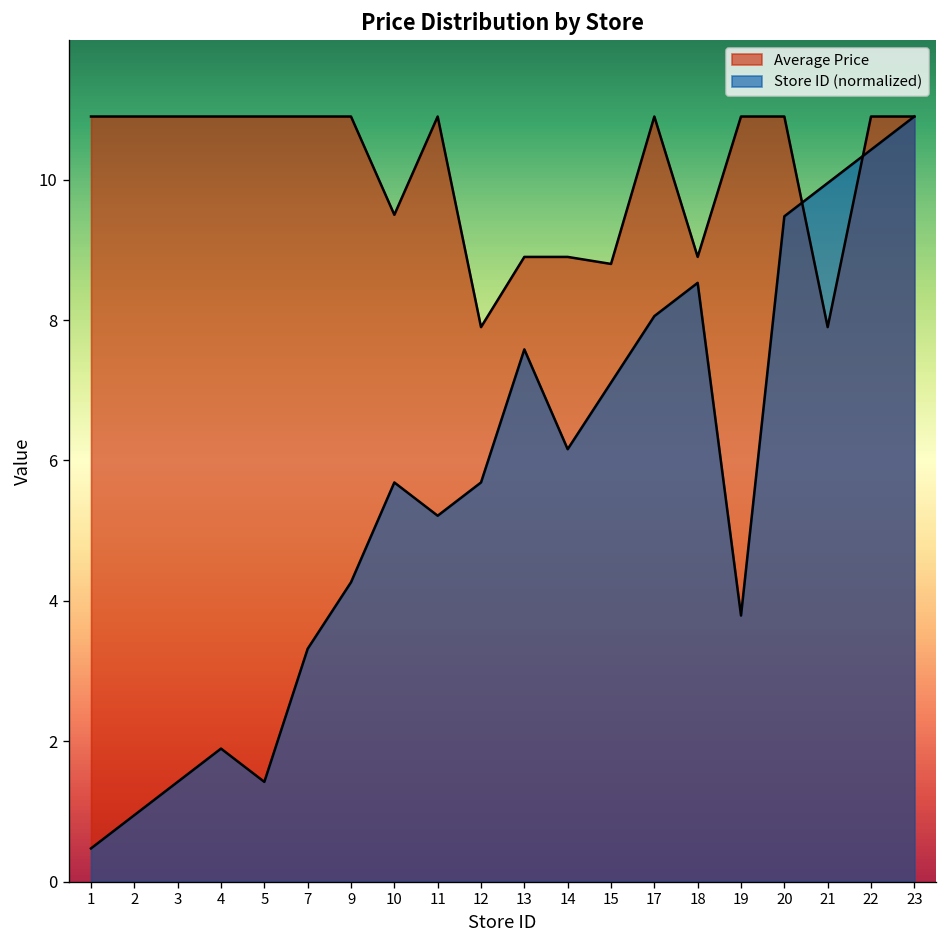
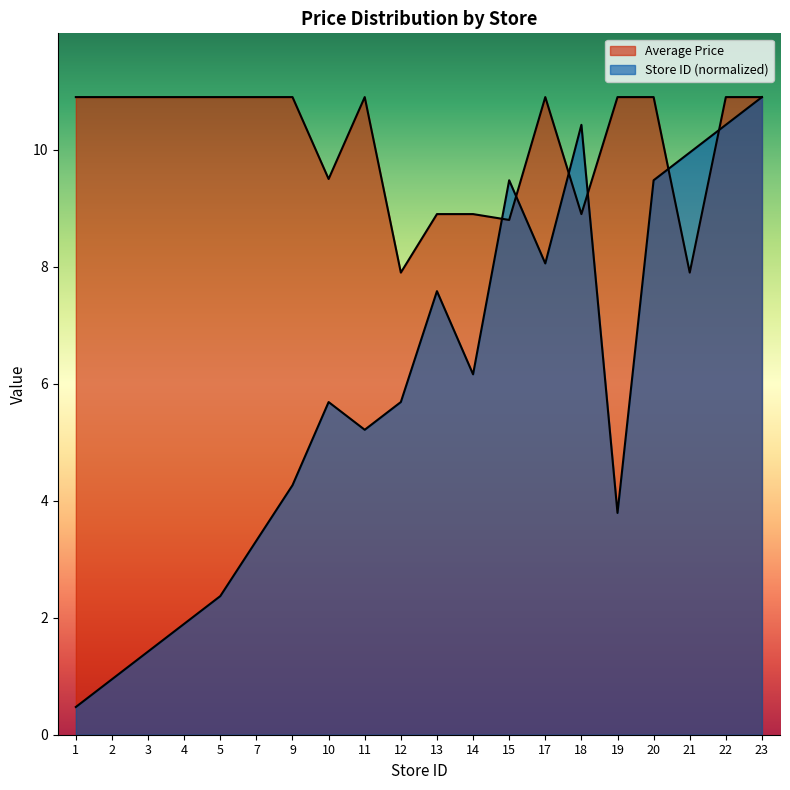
Store ID (normalized), 5: 1.4 -> 2.4
Store ID (normalized), 15: 7.1 -> 9.5
Store ID (normalized), 18: 8.5 -> 10.4
